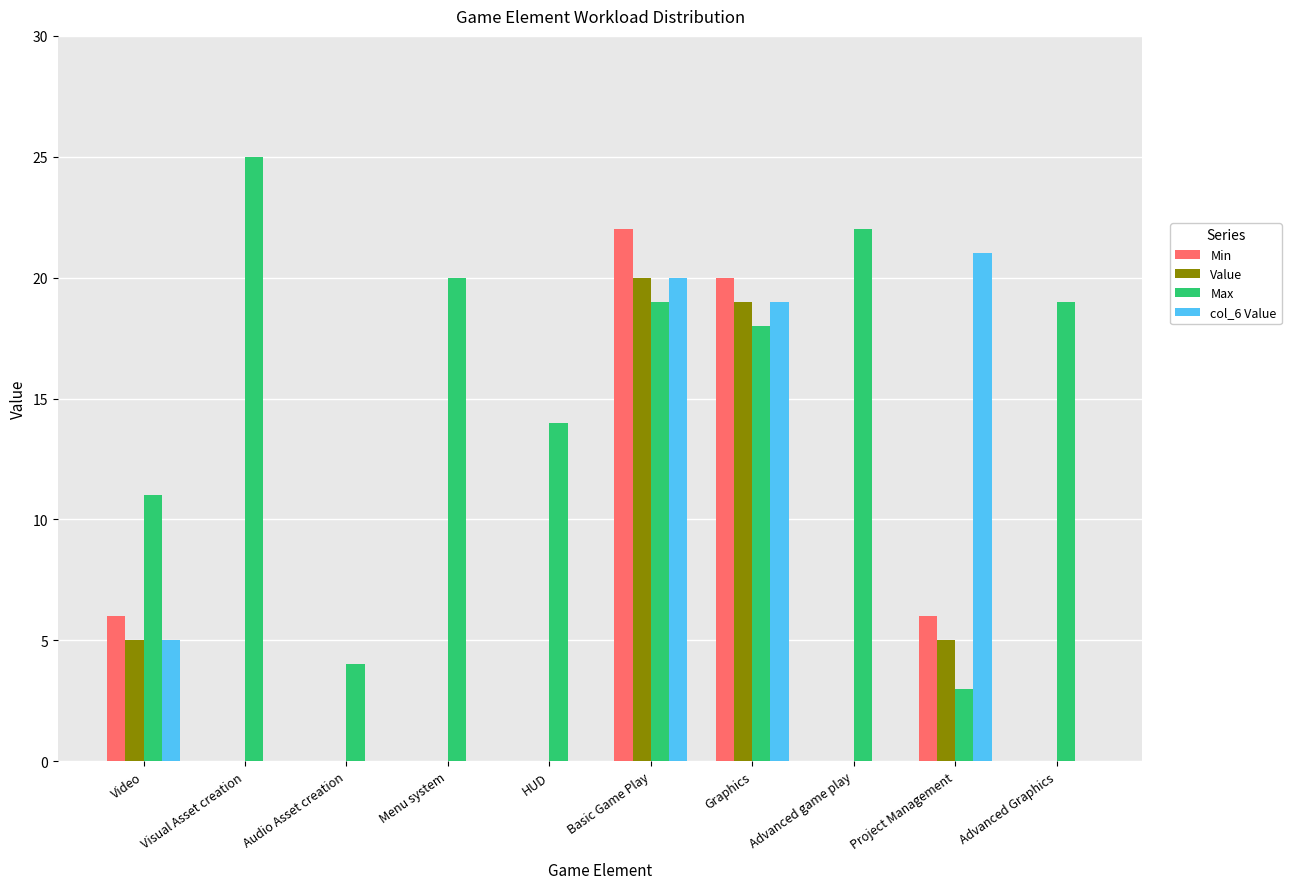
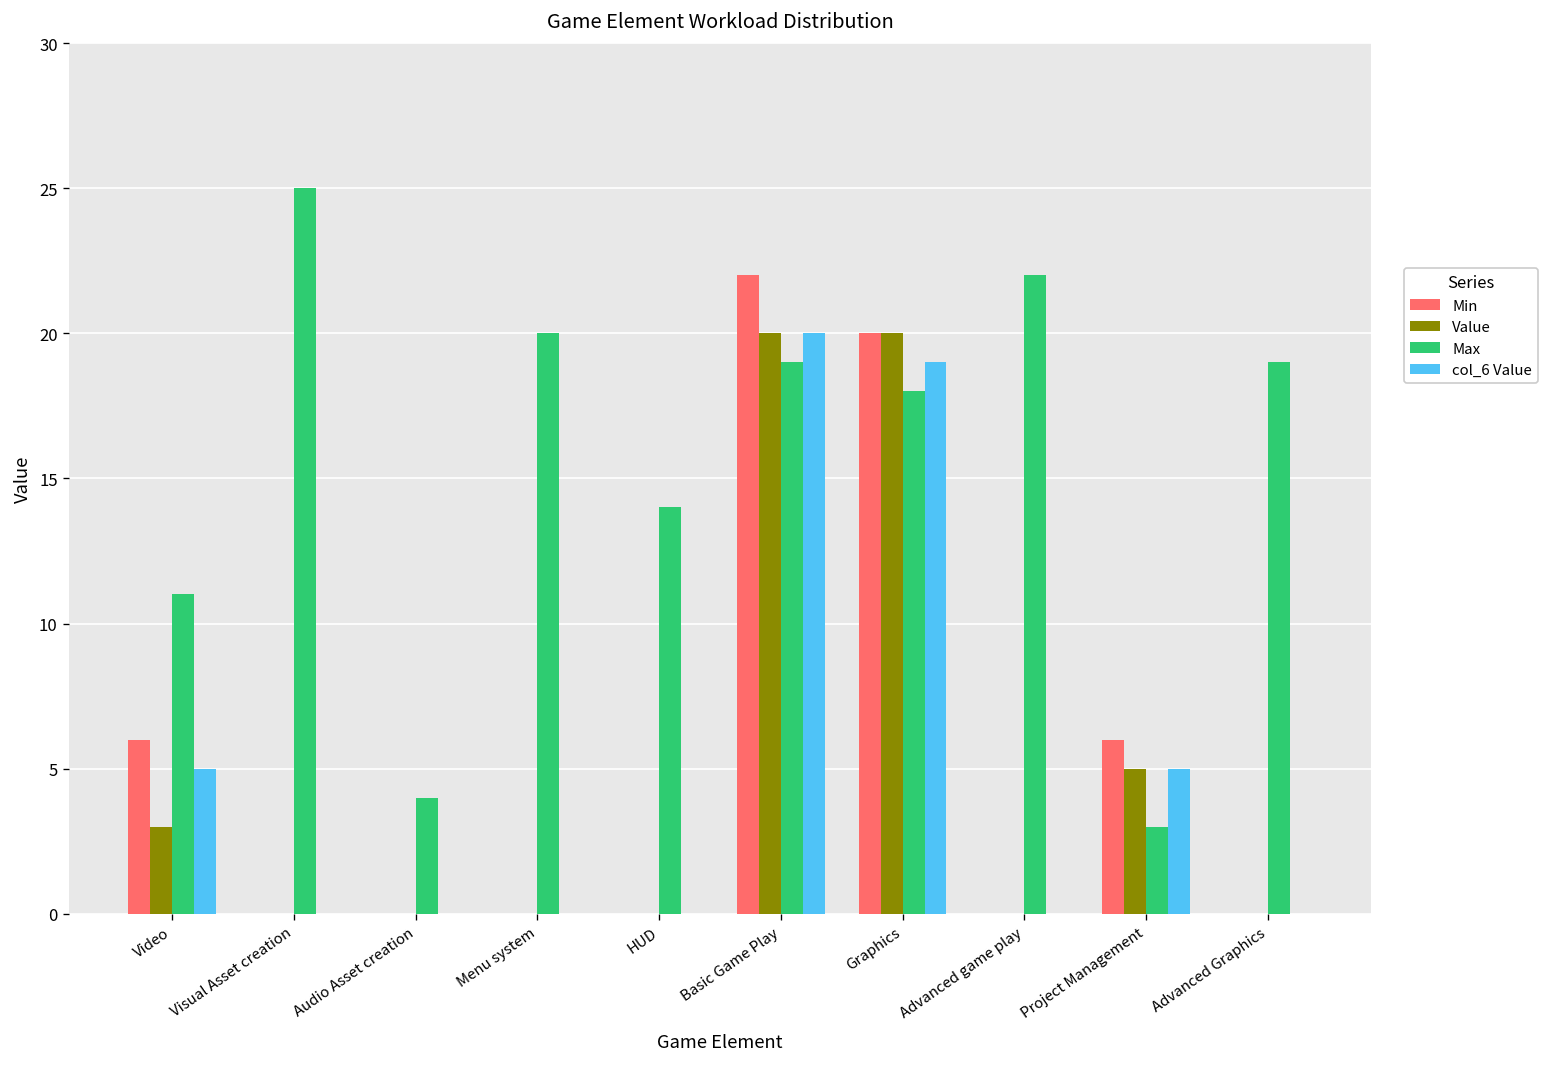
Value, Video: 5 -> 3
Value, Graphics: 19 -> 20
col_6 Value, Project Management: 21 -> 5
